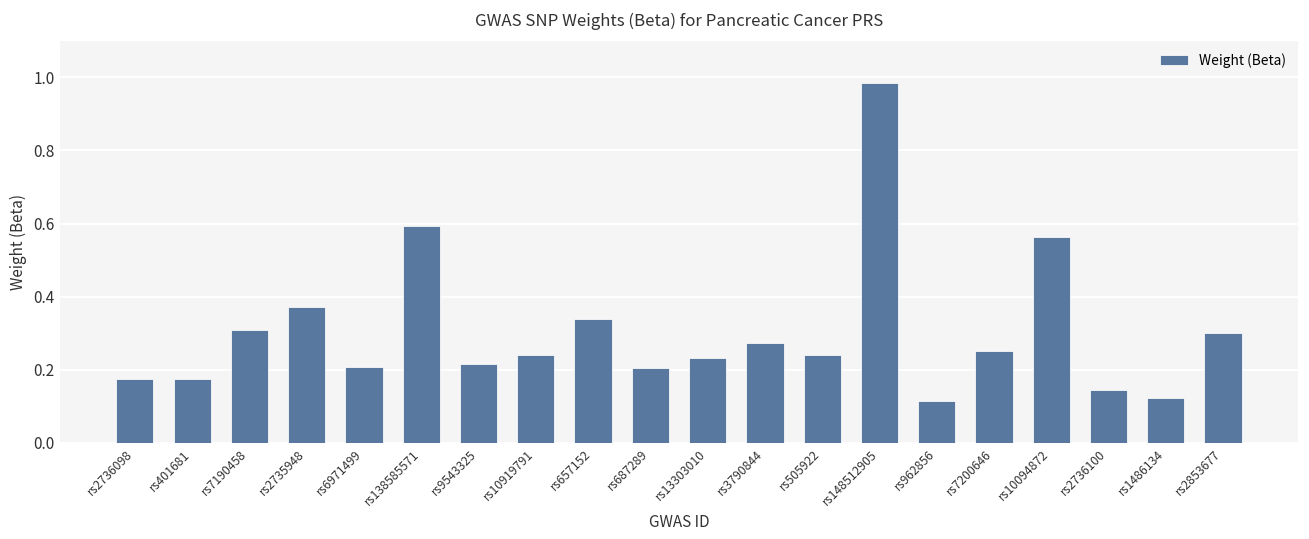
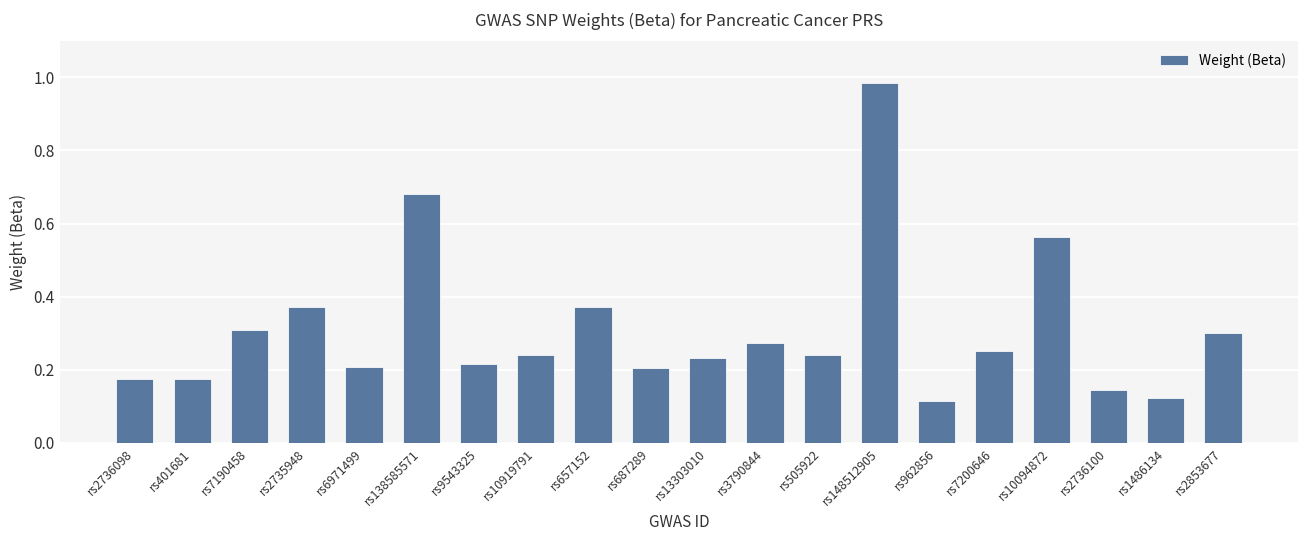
rs138585571: 0.59 -> 0.68
rs657152: 0.34 -> 0.37
